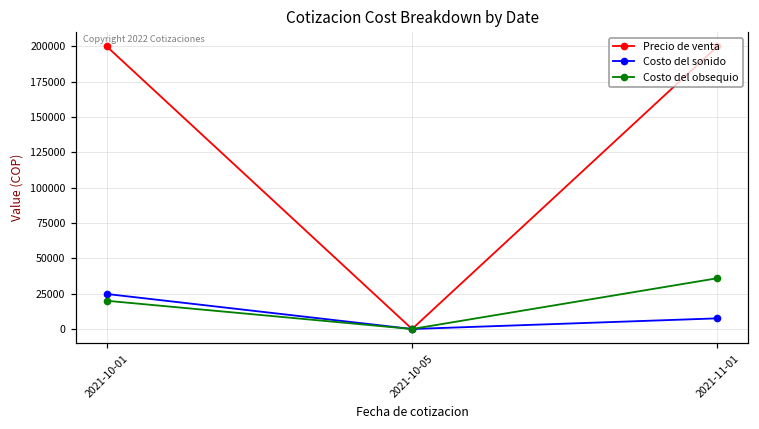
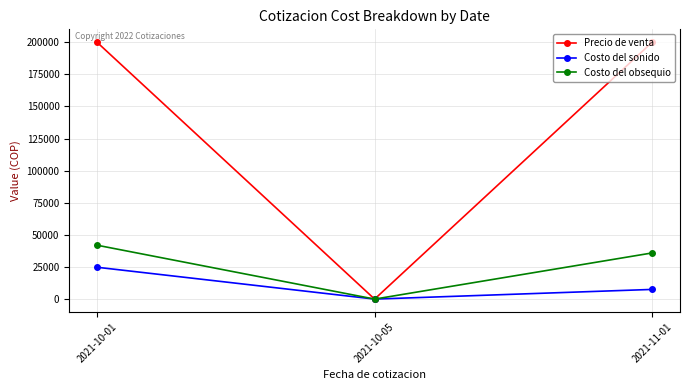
Costo del obsequio, 2021-10-01: 20000 -> 42000
